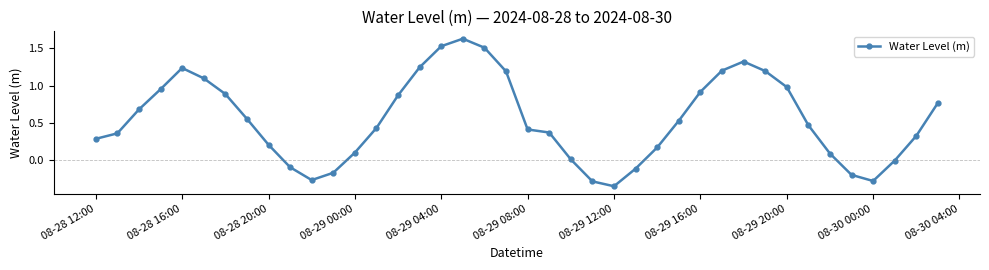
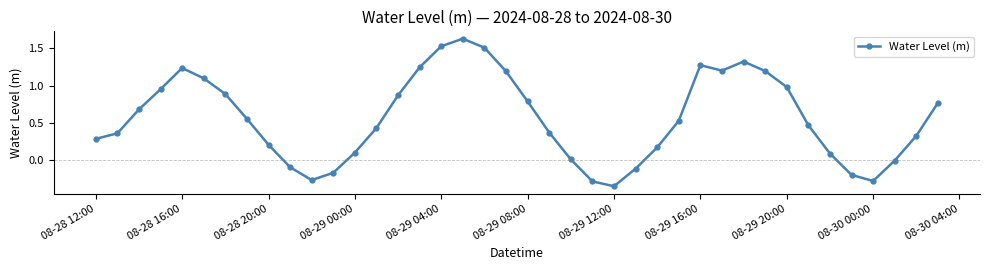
08-29 08:00: 0.4 -> 0.8
08-29 16:00: 0.9 -> 1.3
